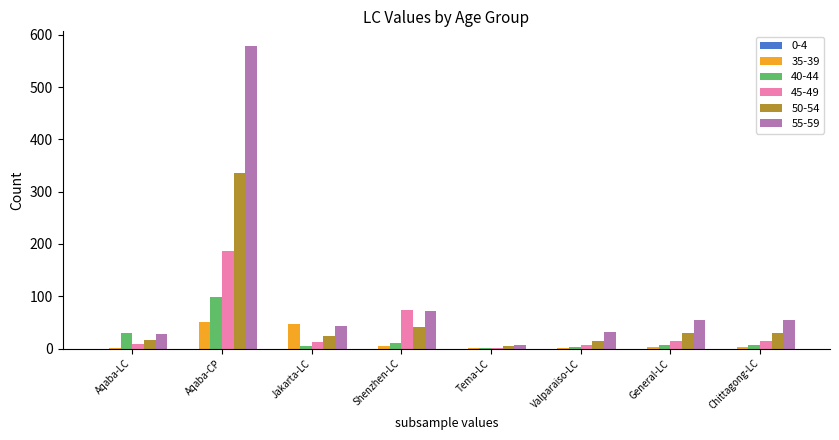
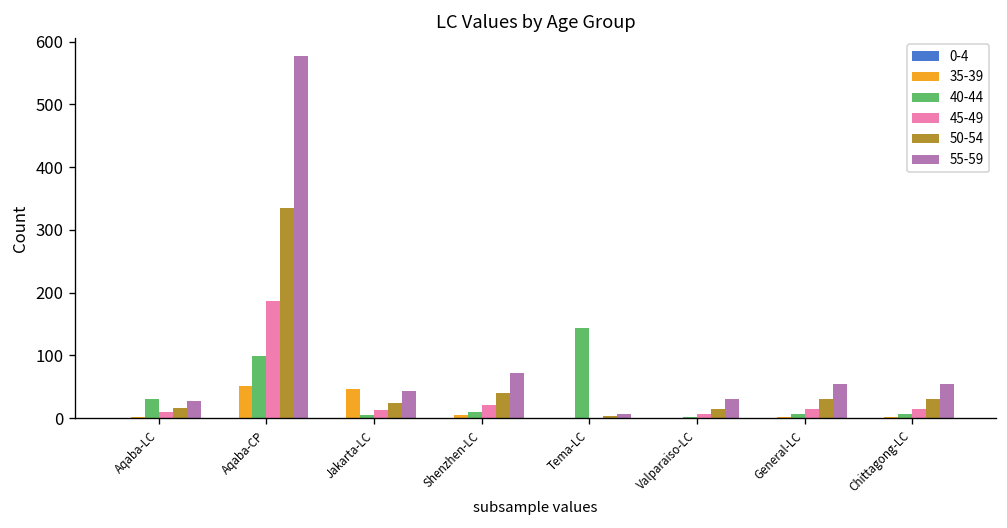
45-49, Shenzhen-LC: 70 -> 20
40-44, Tema-LC: 0 -> 140
